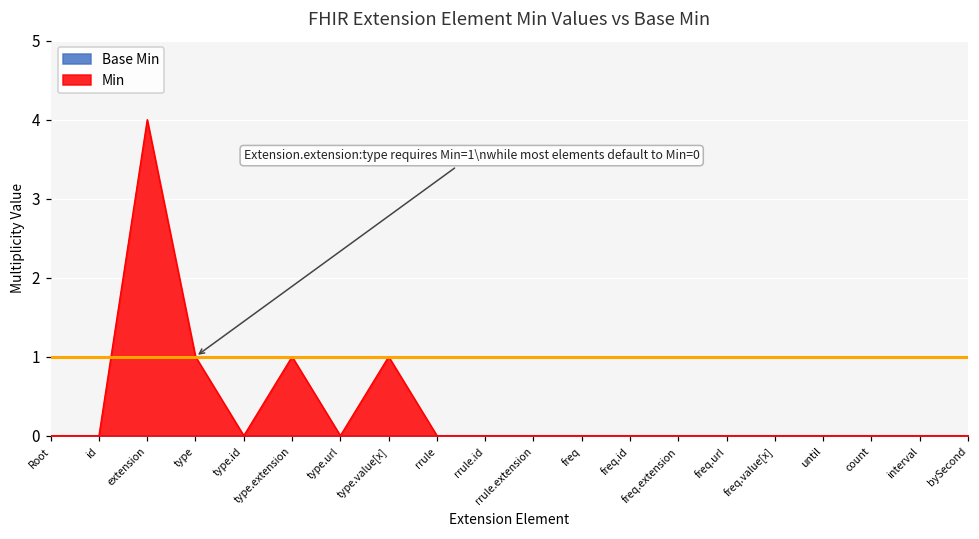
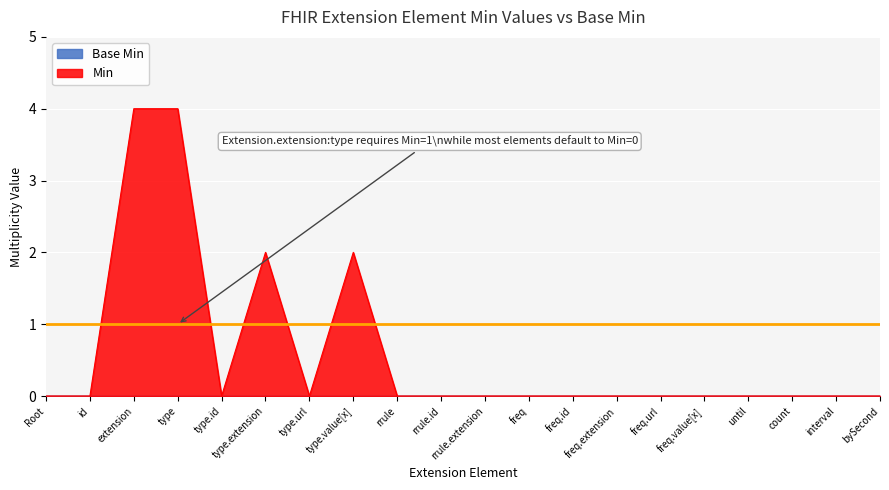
Min, type: 1 -> 4
Min, type.extension: 1 -> 2
Min, type.value[x]: 1 -> 2
